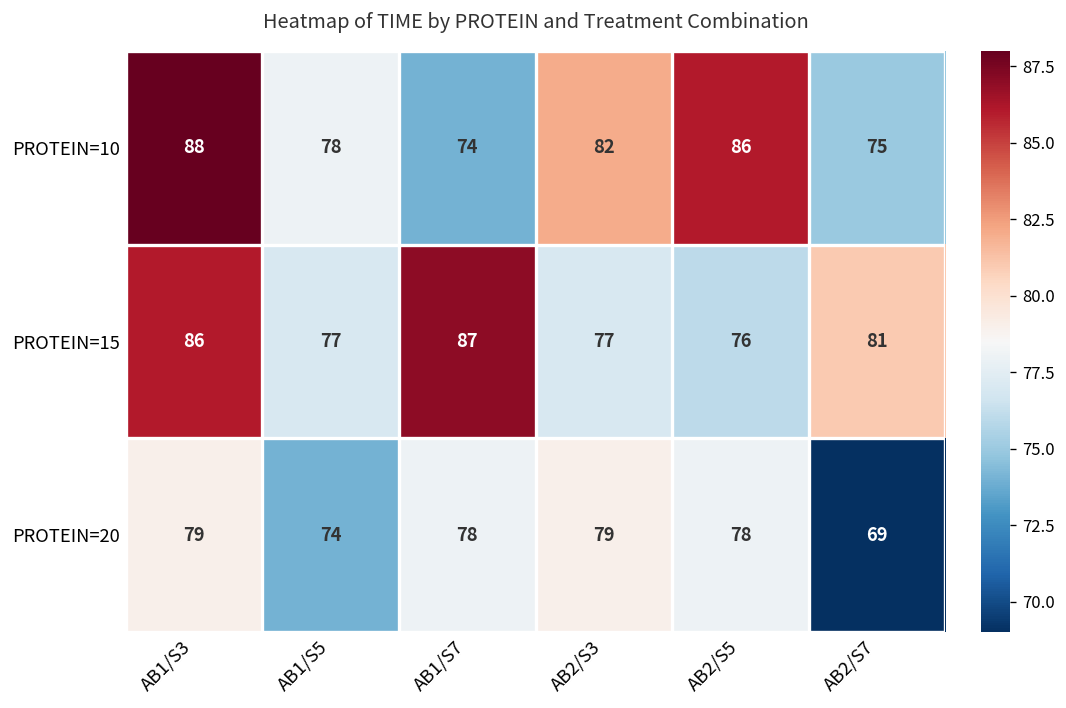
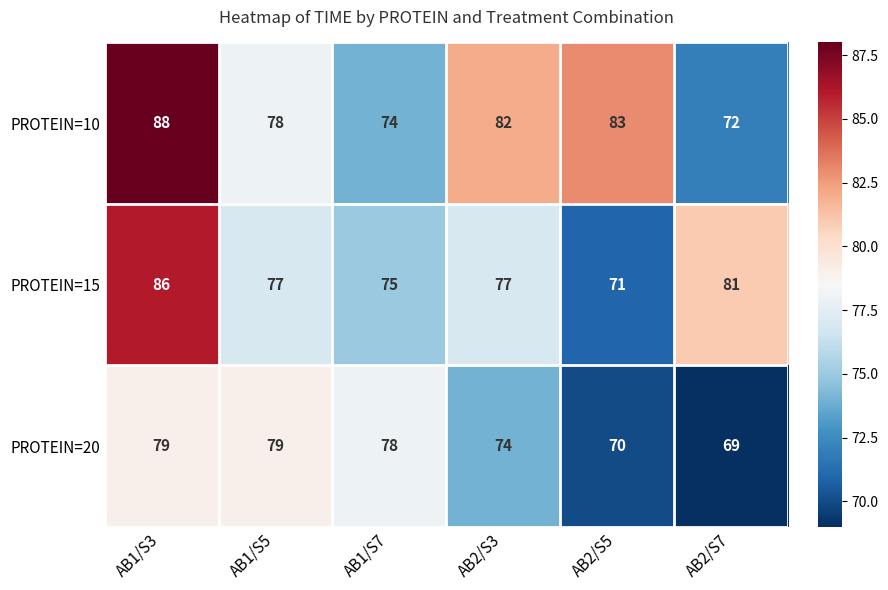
PROTEIN=10, AB2/S5: 86 -> 83
PROTEIN=10, AB2/S7: 75 -> 72
PROTEIN=15, AB1/S7: 87 -> 75
PROTEIN=15, AB2/S5: 76 -> 71
PROTEIN=20, AB1/S5: 74 -> 79
PROTEIN=20, AB2/S3: 79 -> 74
PROTEIN=20, AB2/S5: 78 -> 70
